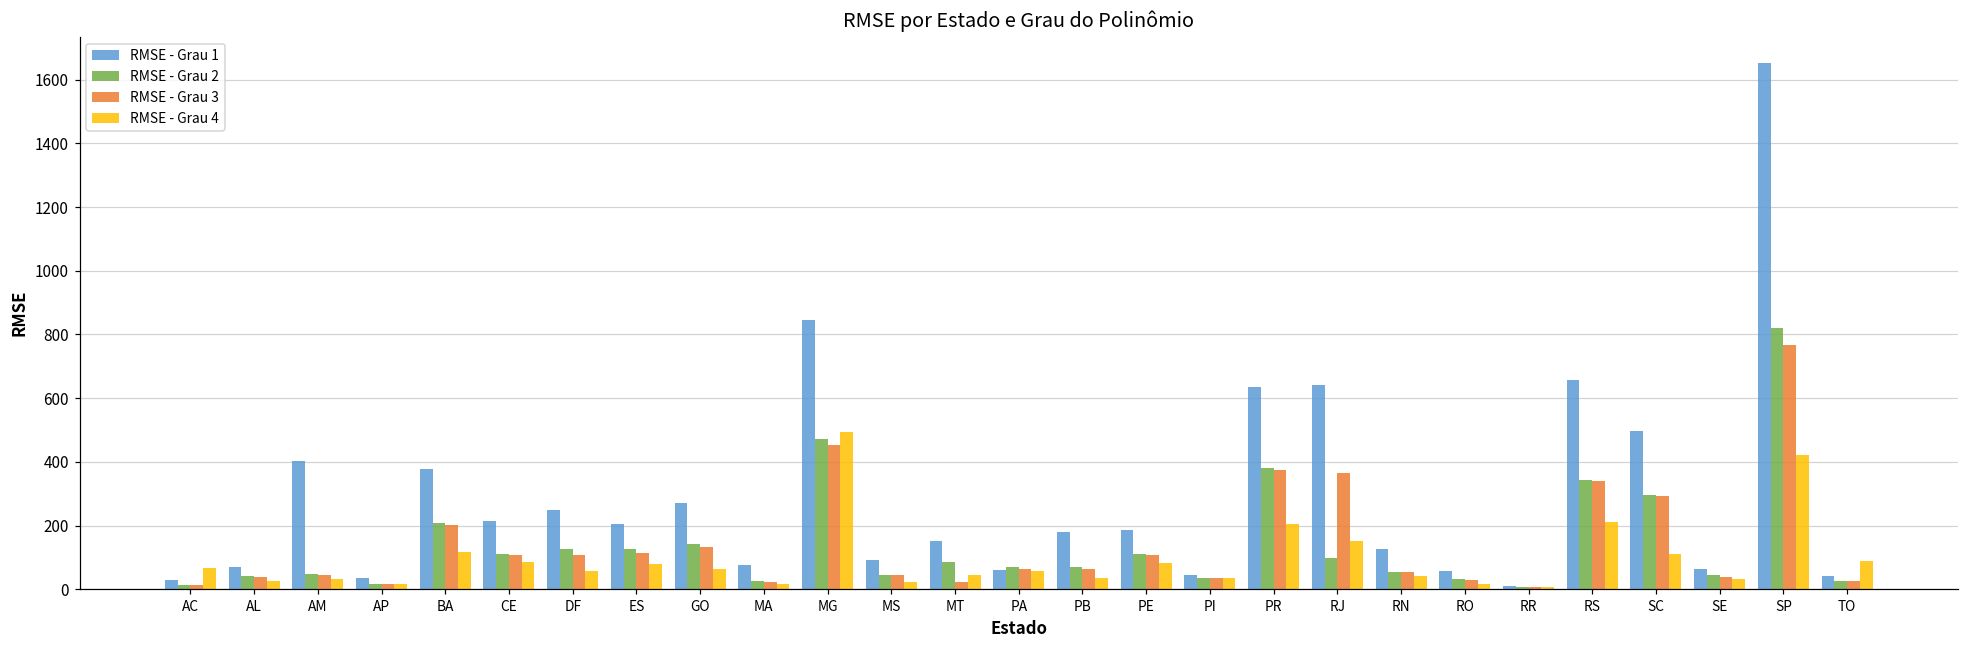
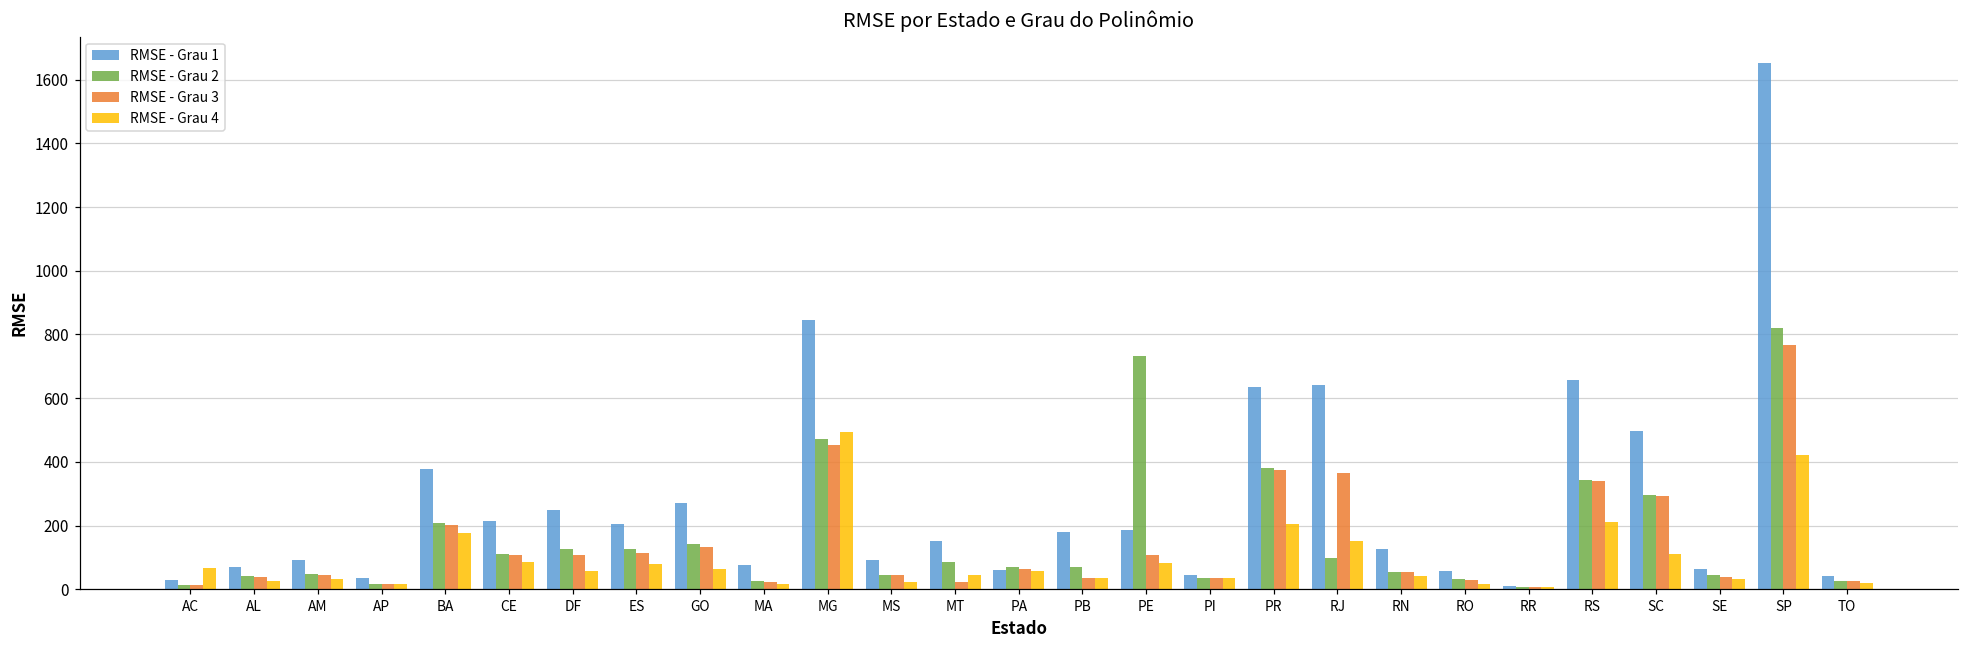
RMSE - Grau 1, AM: 400 -> 90
RMSE - Grau 4, BA: 120 -> 180
RMSE - Grau 3, PB: 60 -> 40
RMSE - Grau 2, PE: 110 -> 730
RMSE - Grau 4, TO: 90 -> 20
